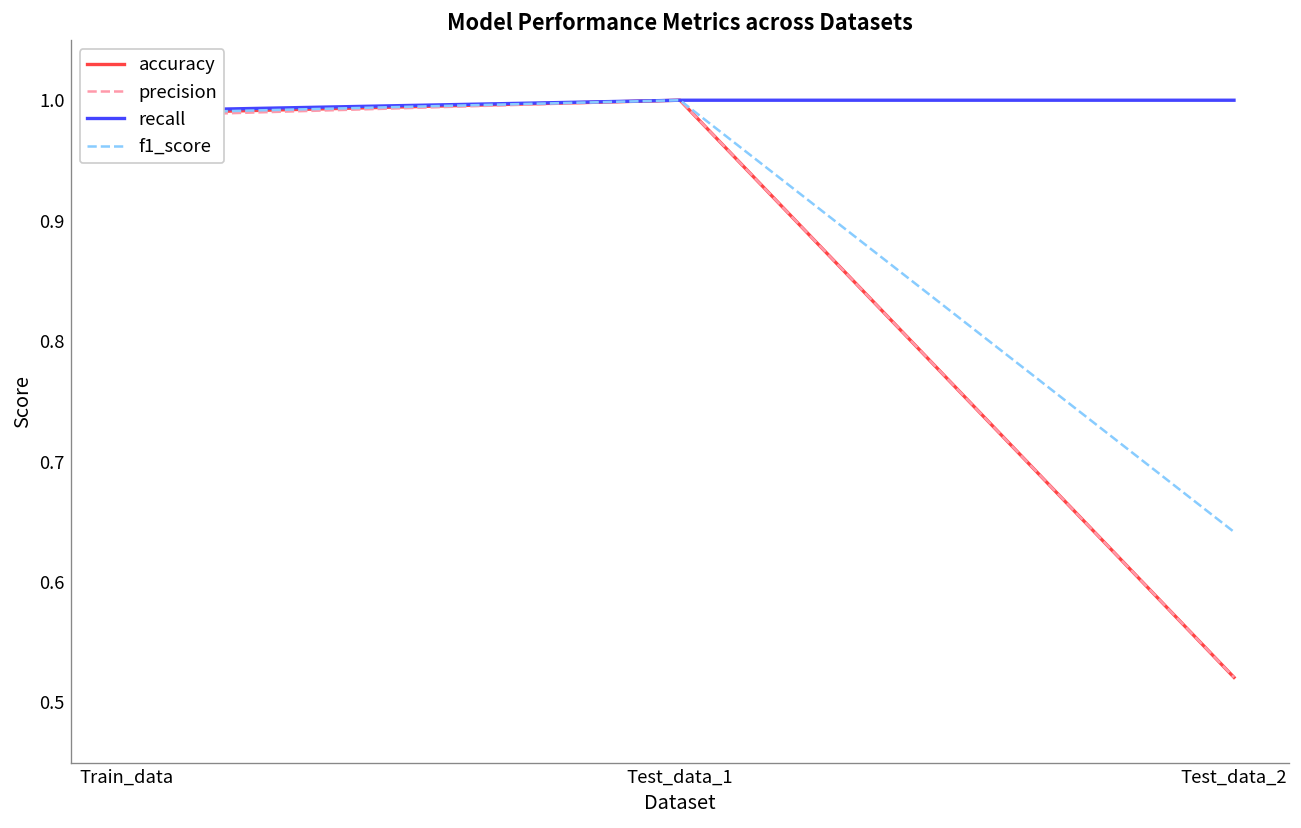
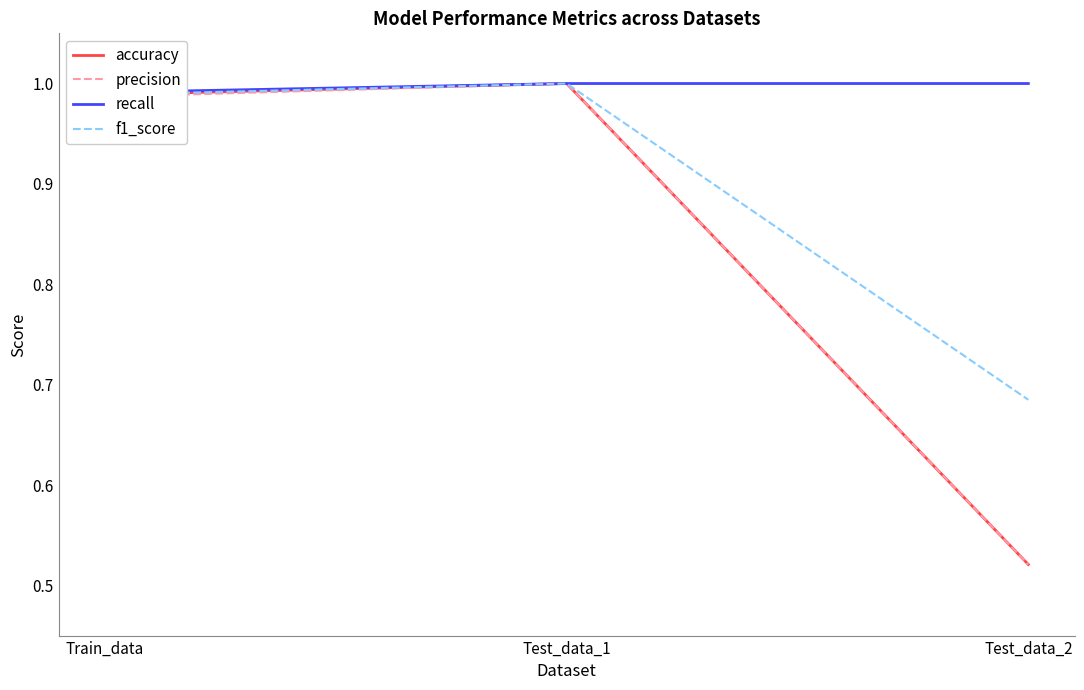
f1_score, Test_data_2: 0.642 -> 0.685
